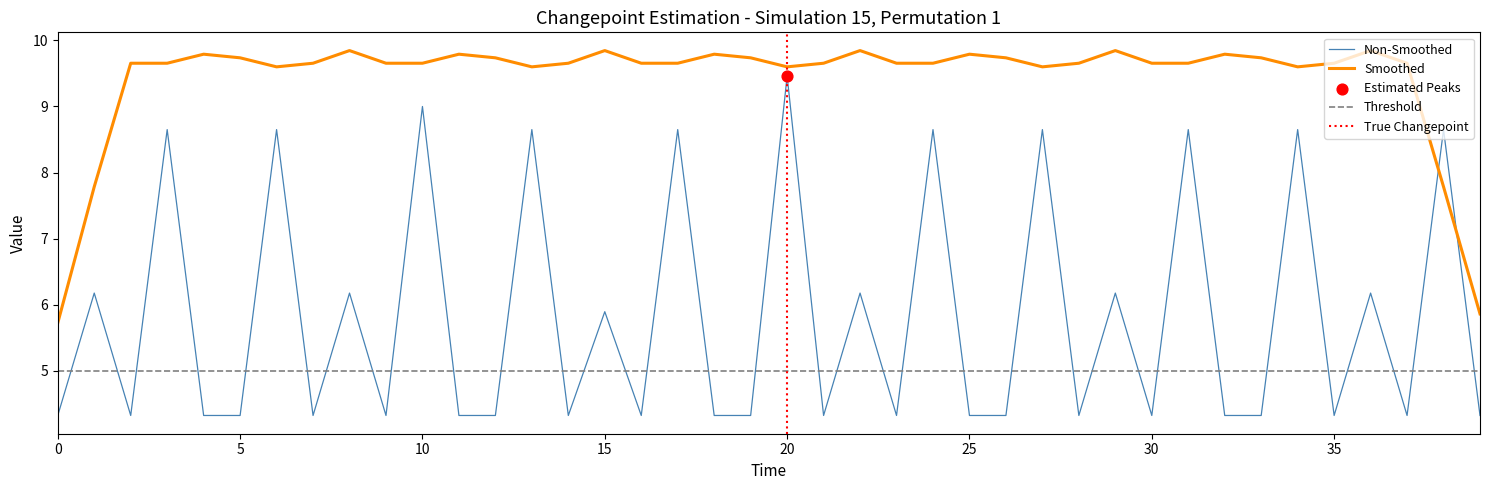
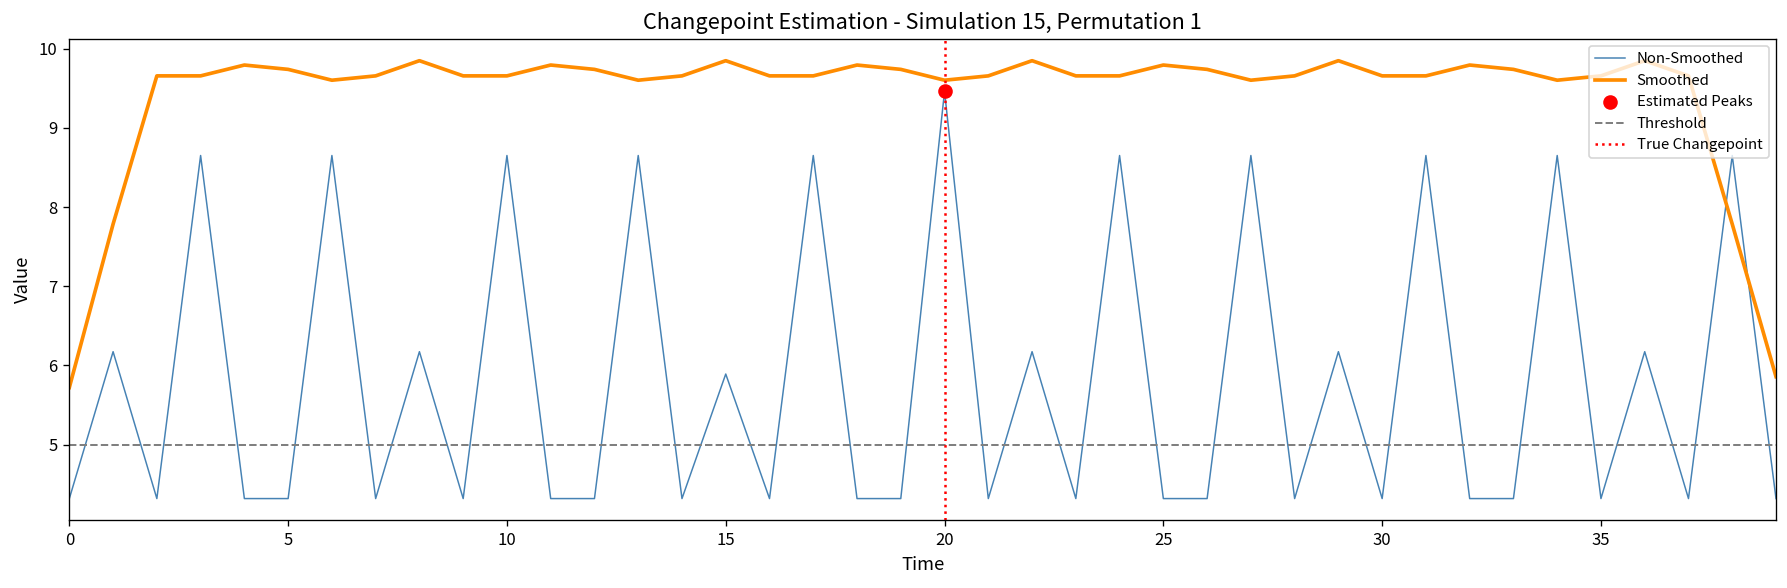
Non-Smoothed, 10: 9.0 -> 8.7
